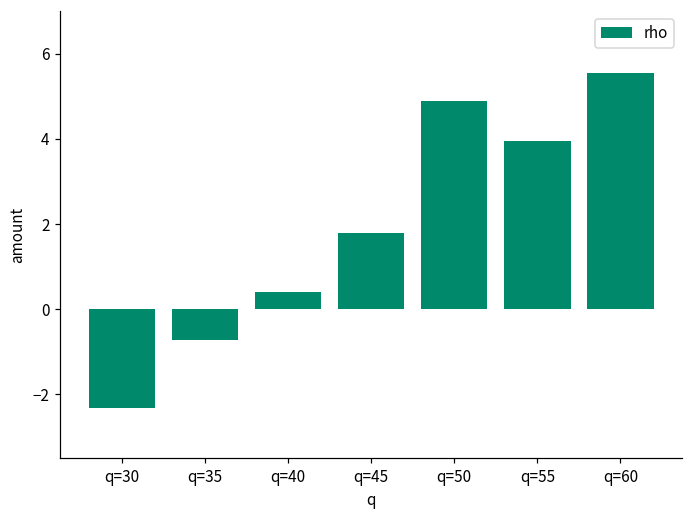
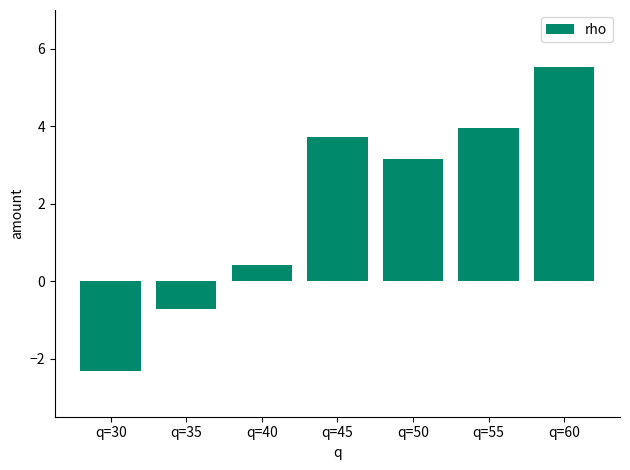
q=45: 1.8 -> 3.7
q=50: 4.9 -> 3.1
